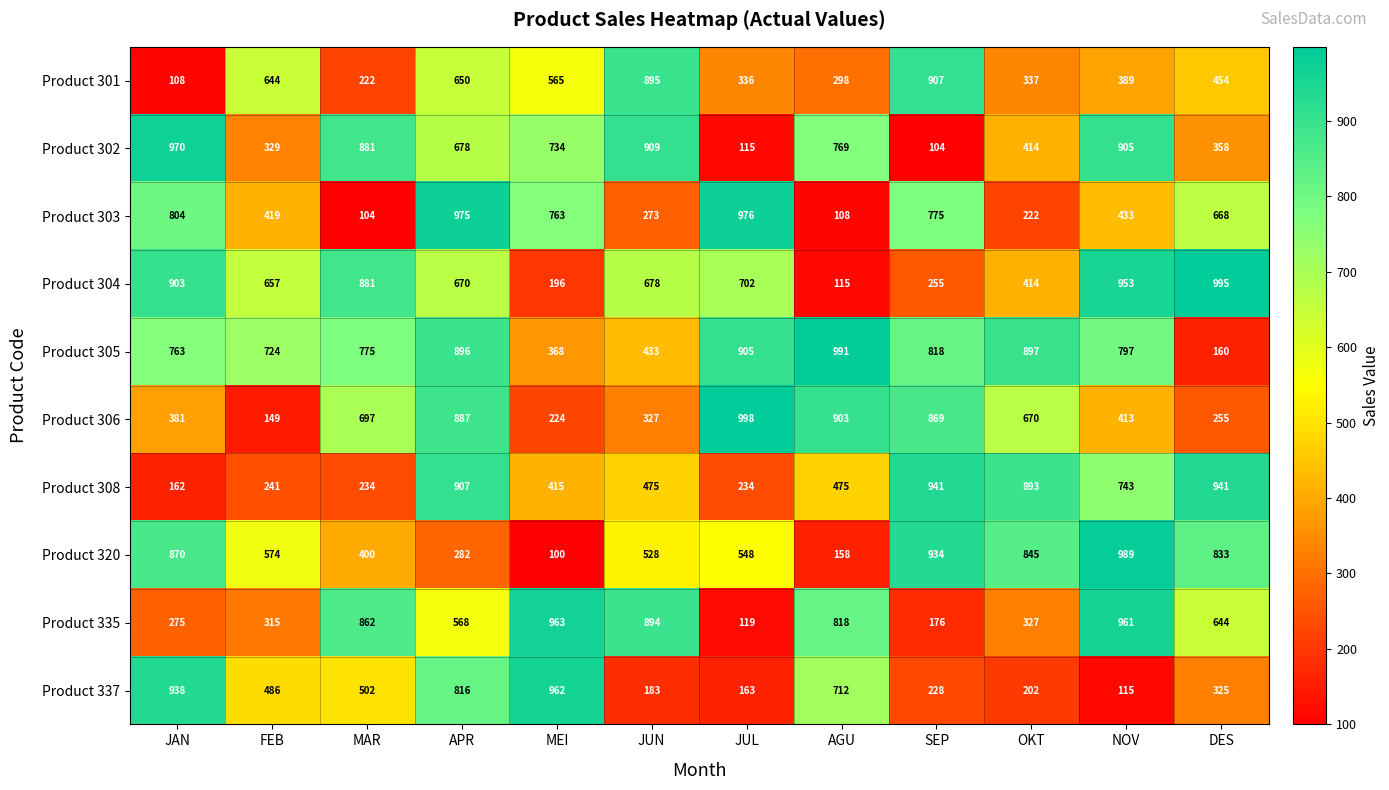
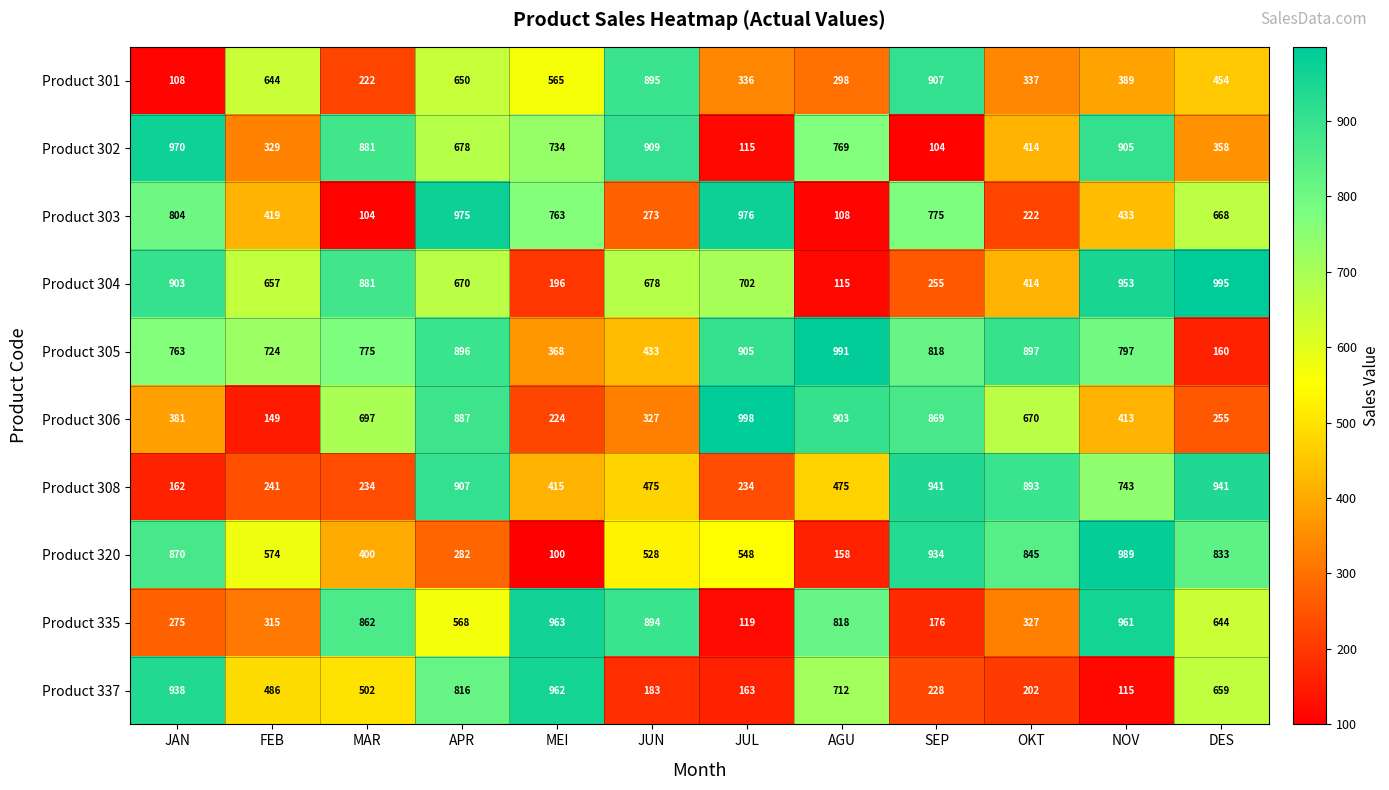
Product 337, DES: 325 -> 659
